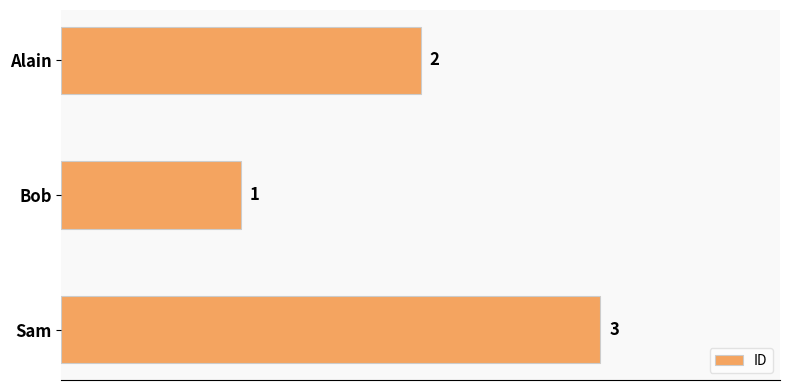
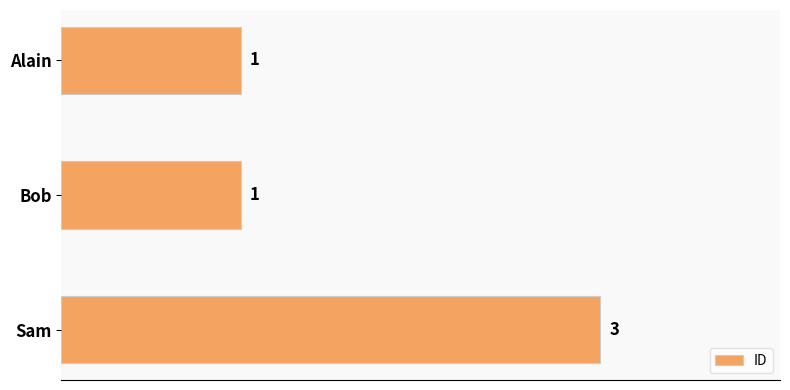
Alain: 2 -> 1
